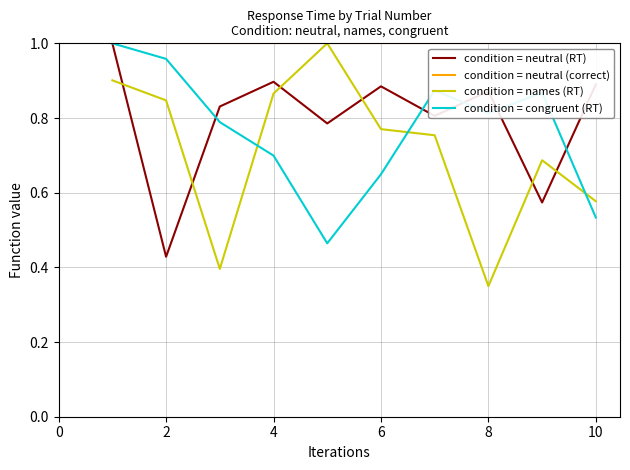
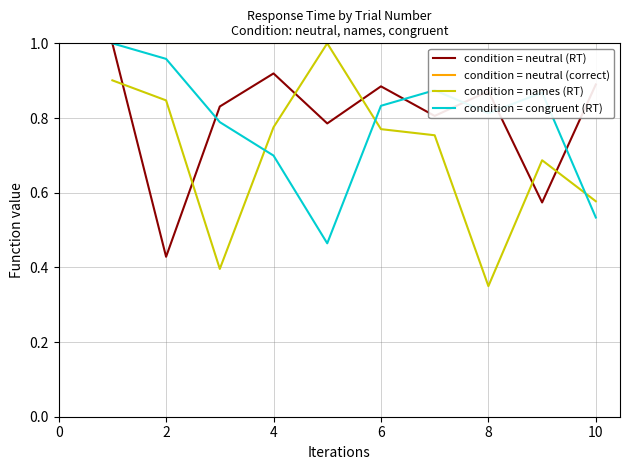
condition = neutral (RT), 4: 0.90 -> 0.92
condition = names (RT), 4: 0.87 -> 0.78
condition = congruent (RT), 6: 0.65 -> 0.83
